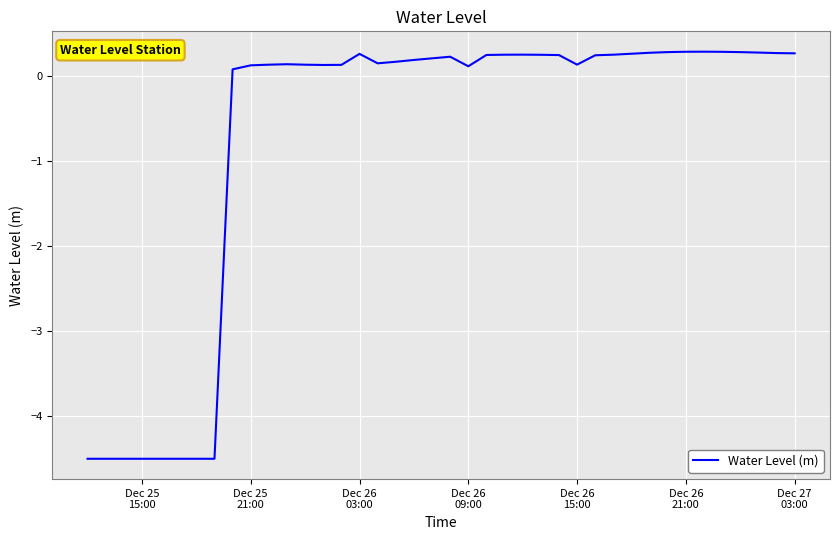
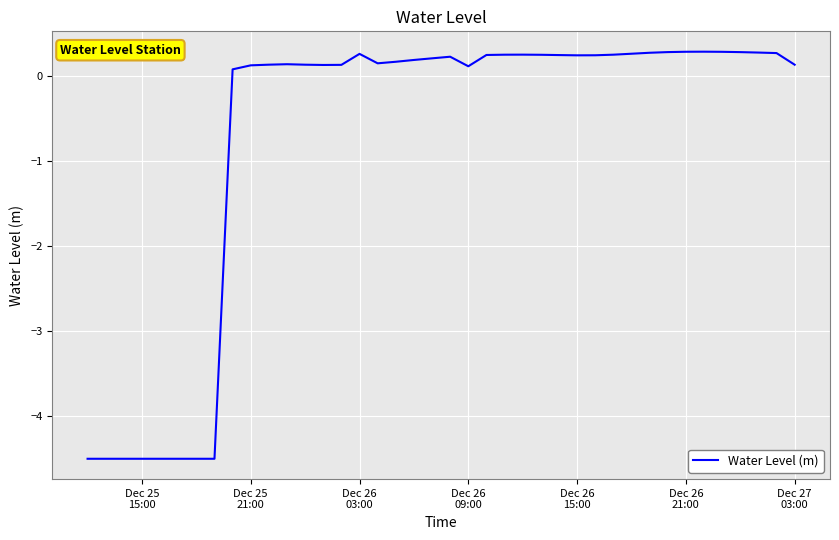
Dec 26 15:00: 0.1 -> 0.2
Dec 27 03:00: 0.3 -> 0.1
